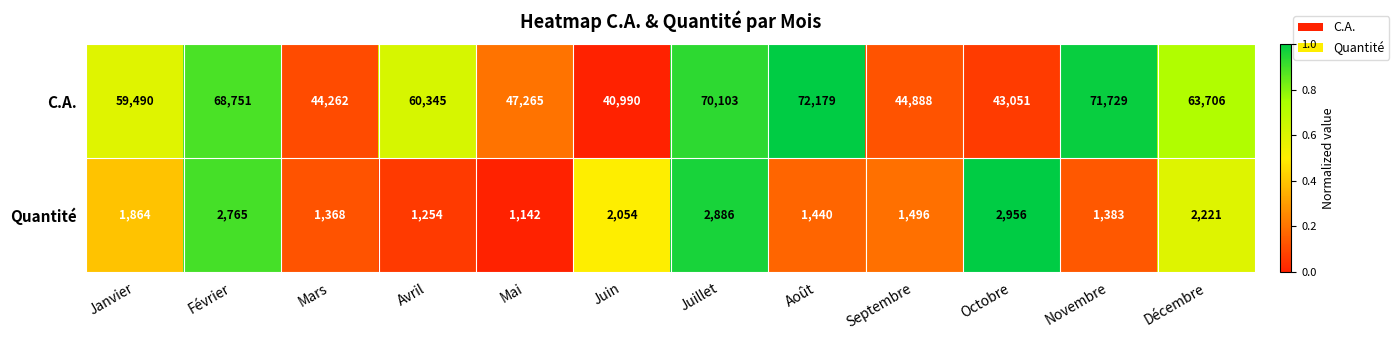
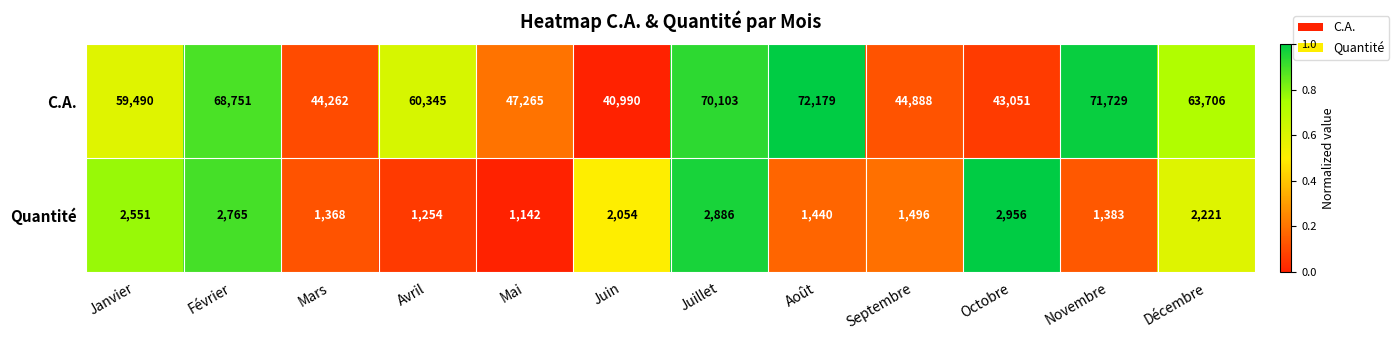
Quantité, Janvier: 1,864 -> 2,551
